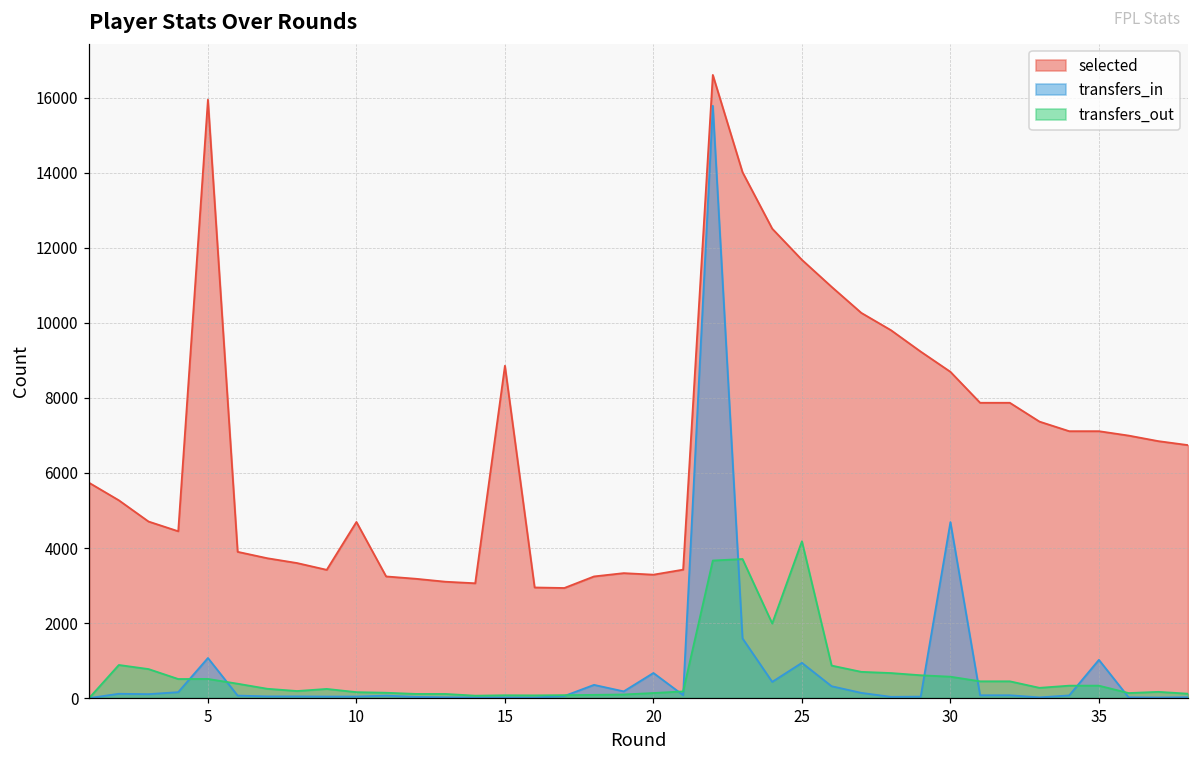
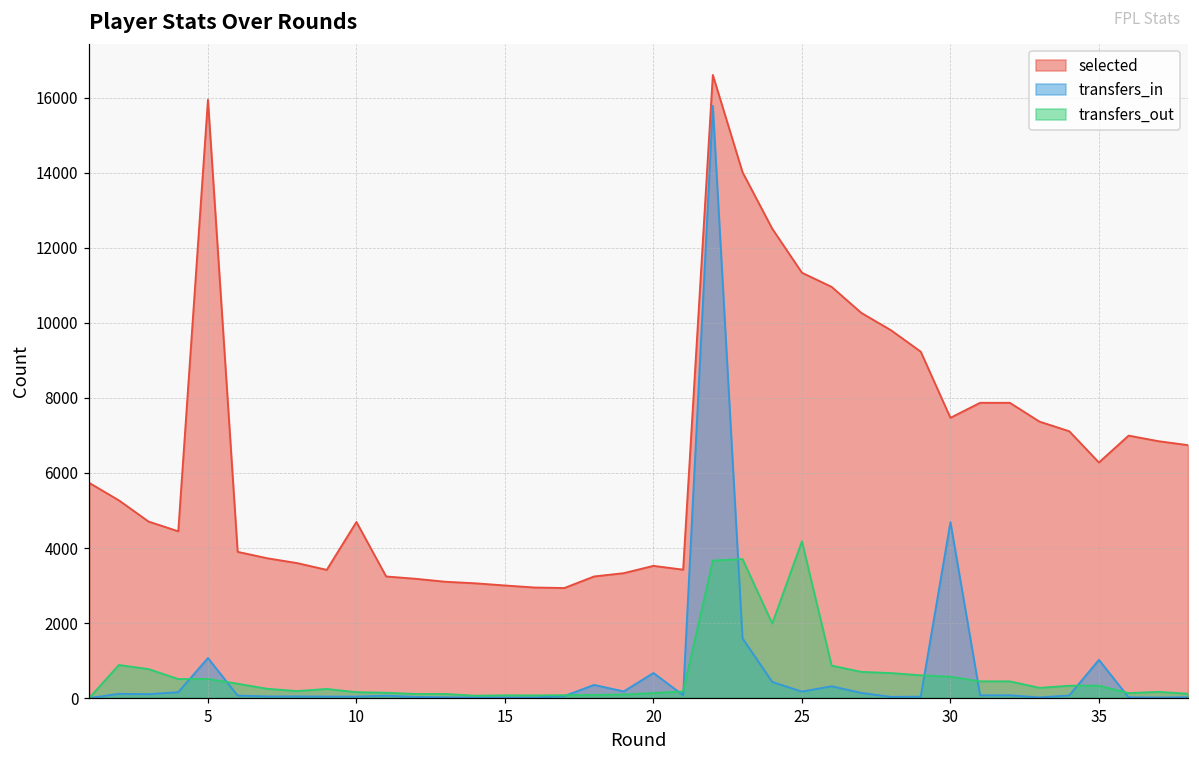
selected, 15: 8900 -> 3000
selected, 20: 3300 -> 3500
selected, 25: 11700 -> 11300
transfers_in, 25: 900 -> 200
selected, 30: 8700 -> 7500
selected, 35: 7100 -> 6300
